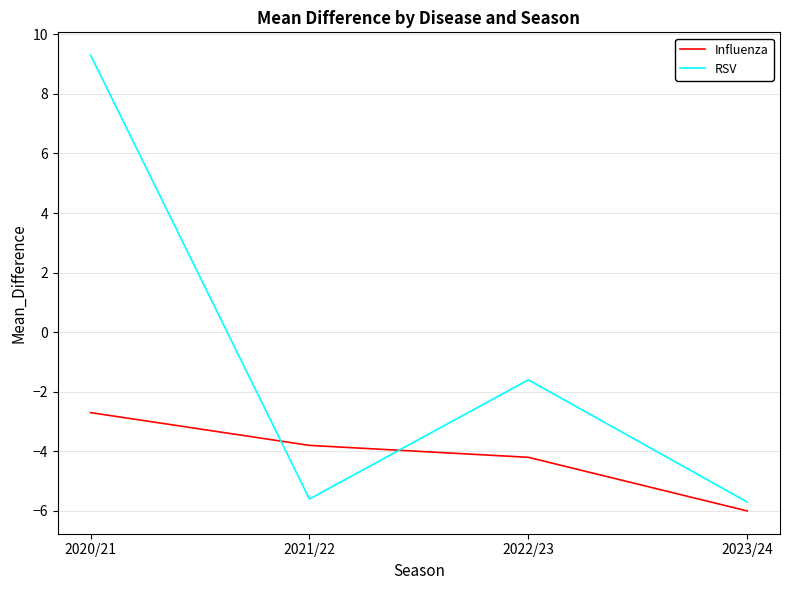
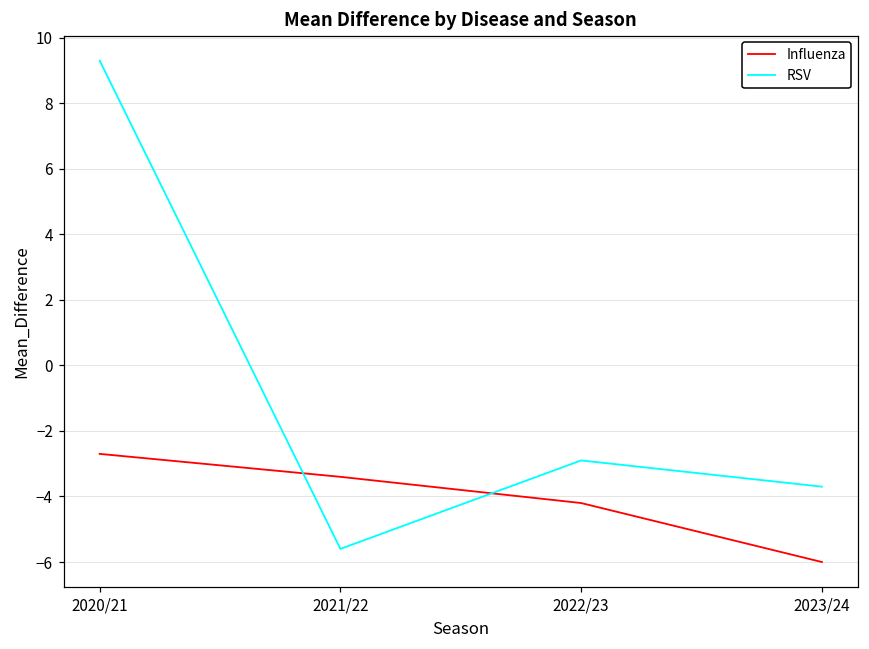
Influenza, 2021/22: -3.8 -> -3.4
RSV, 2022/23: -1.6 -> -2.9
RSV, 2023/24: -5.7 -> -3.7
